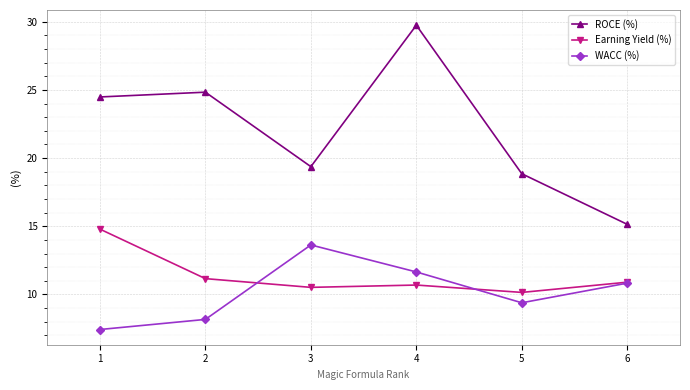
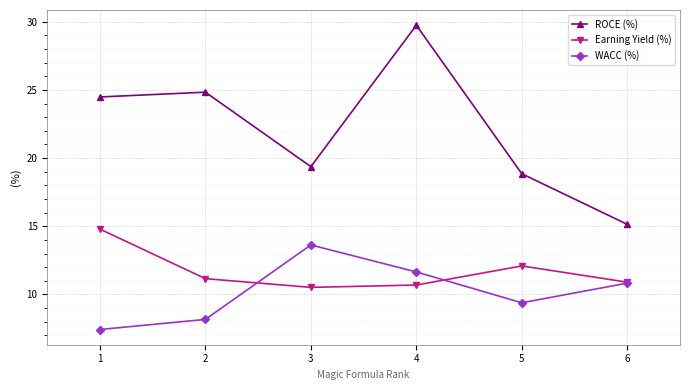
Earning Yield (%), 5: 10.2 -> 12.1
